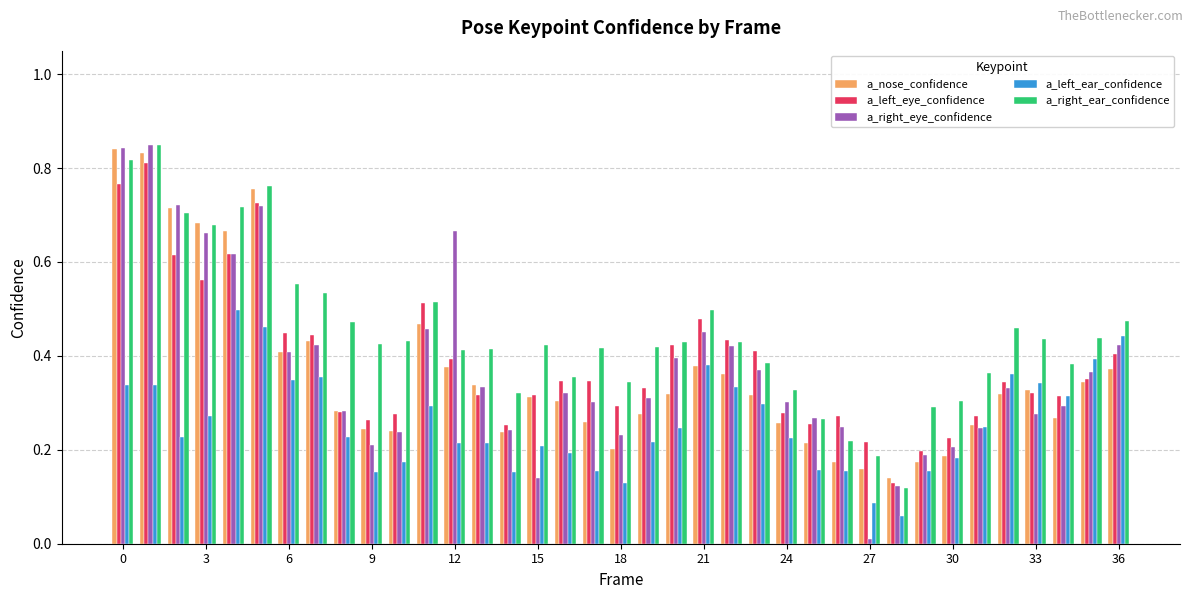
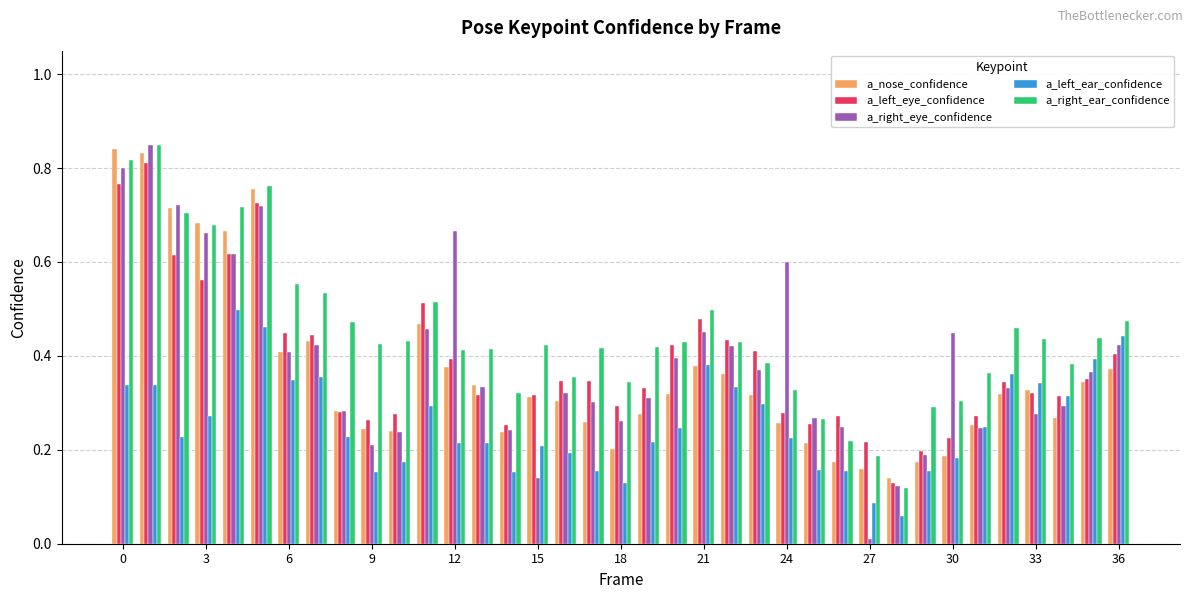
a_right_eye_confidence, 0: 0.84 -> 0.80
a_right_eye_confidence, 18: 0.23 -> 0.26
a_right_eye_confidence, 24: 0.30 -> 0.60
a_right_eye_confidence, 30: 0.21 -> 0.45
